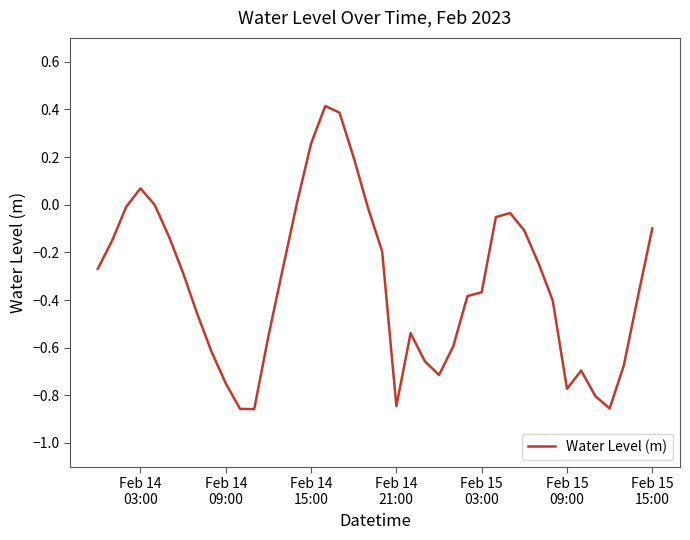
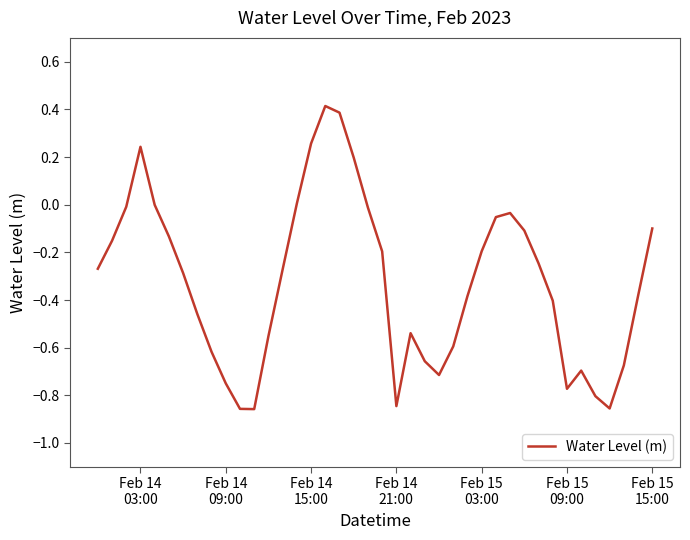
Feb 14 03:00: 0.07 -> 0.24
Feb 15 03:00: -0.37 -> -0.20
